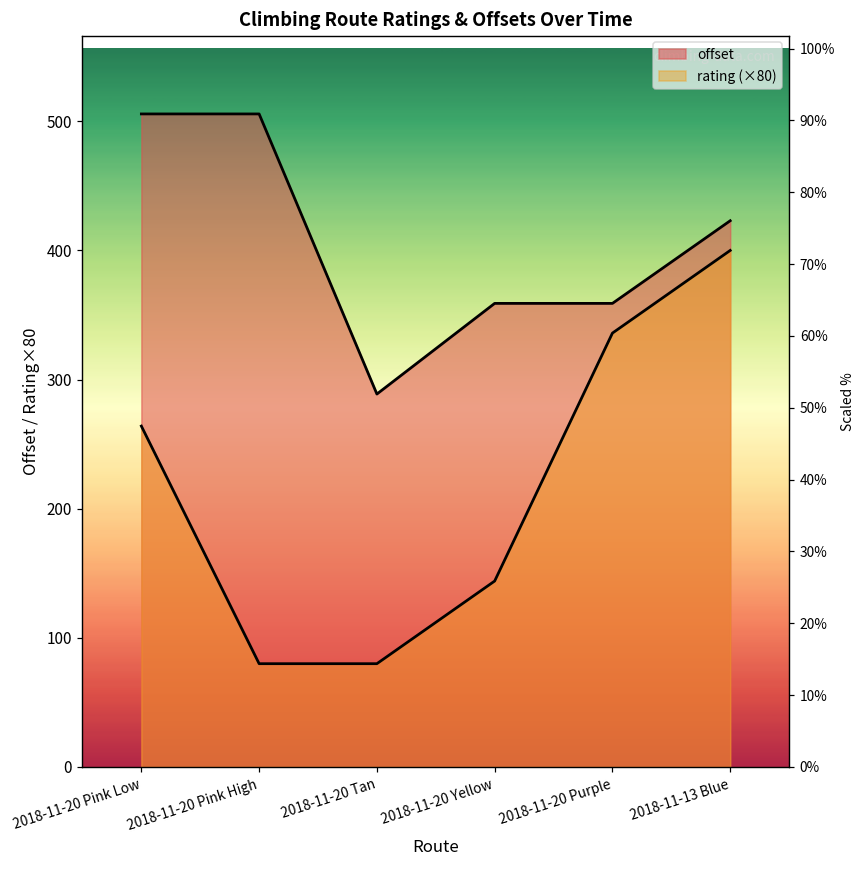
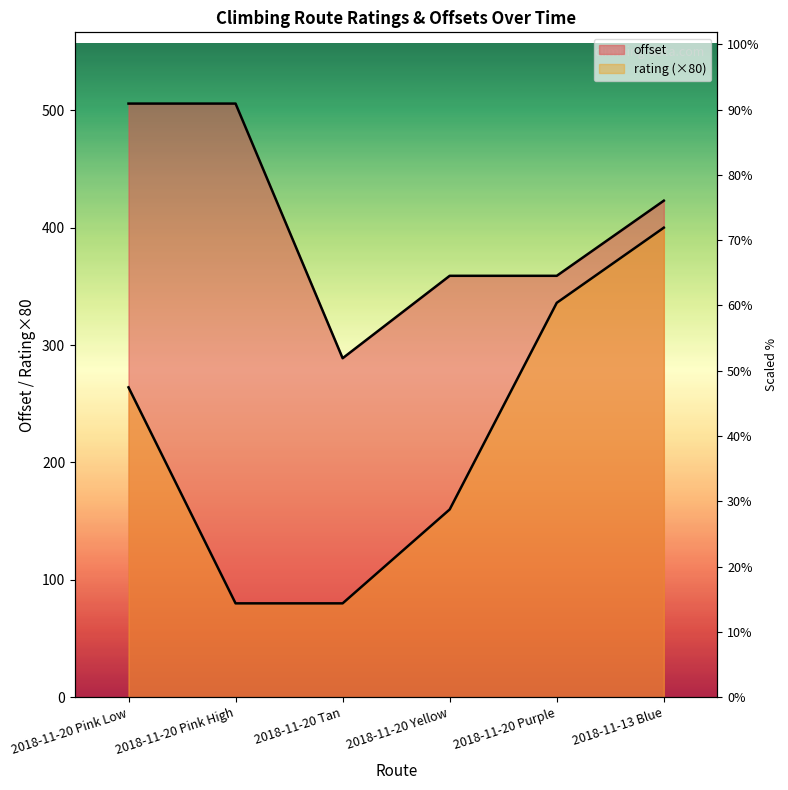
rating (×80), 2018-11-20 Yellow: 144 -> 160
